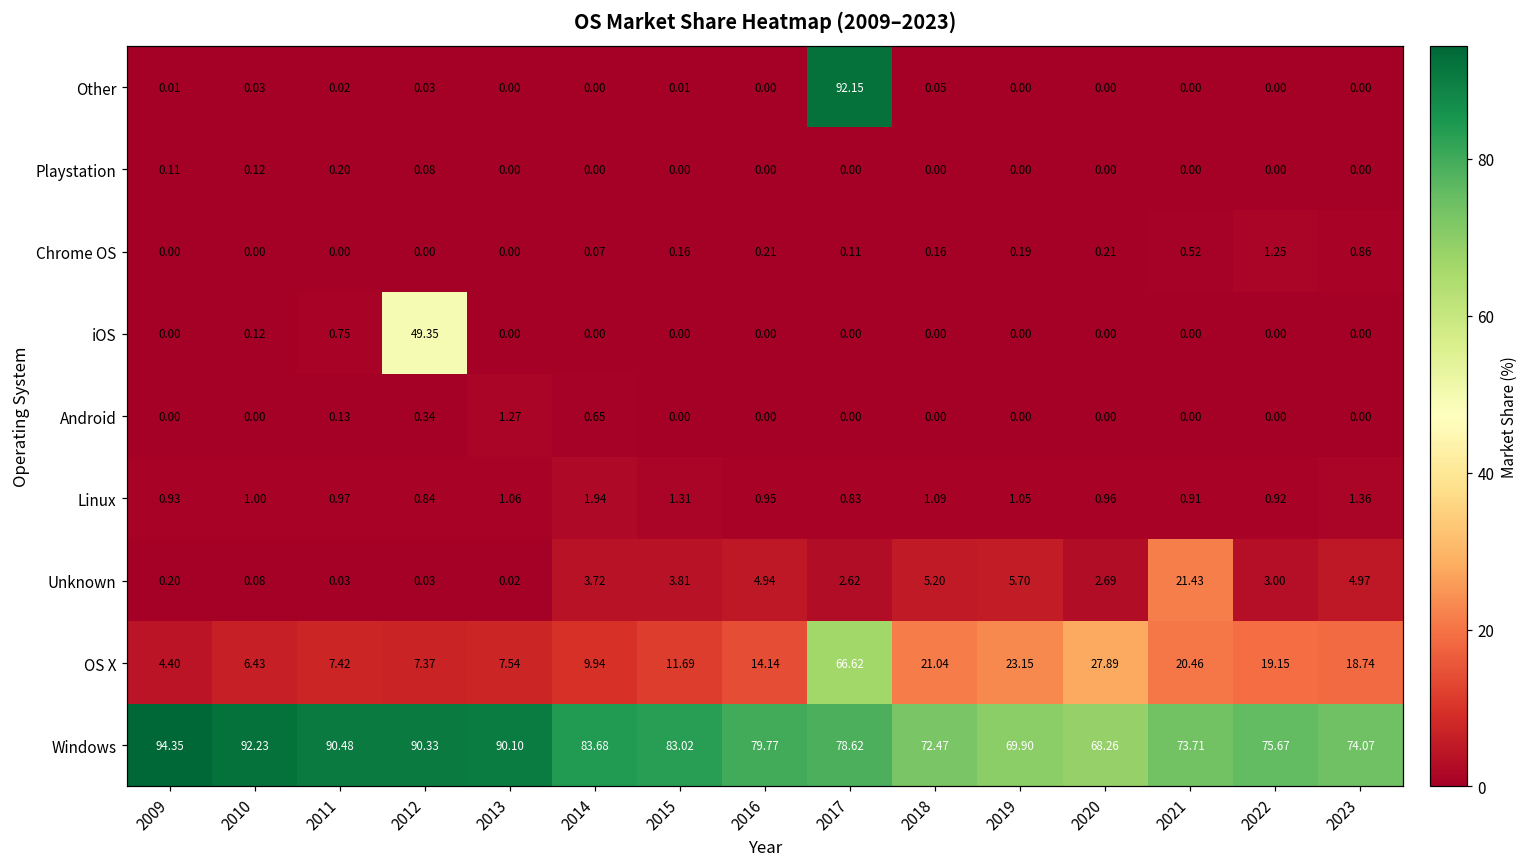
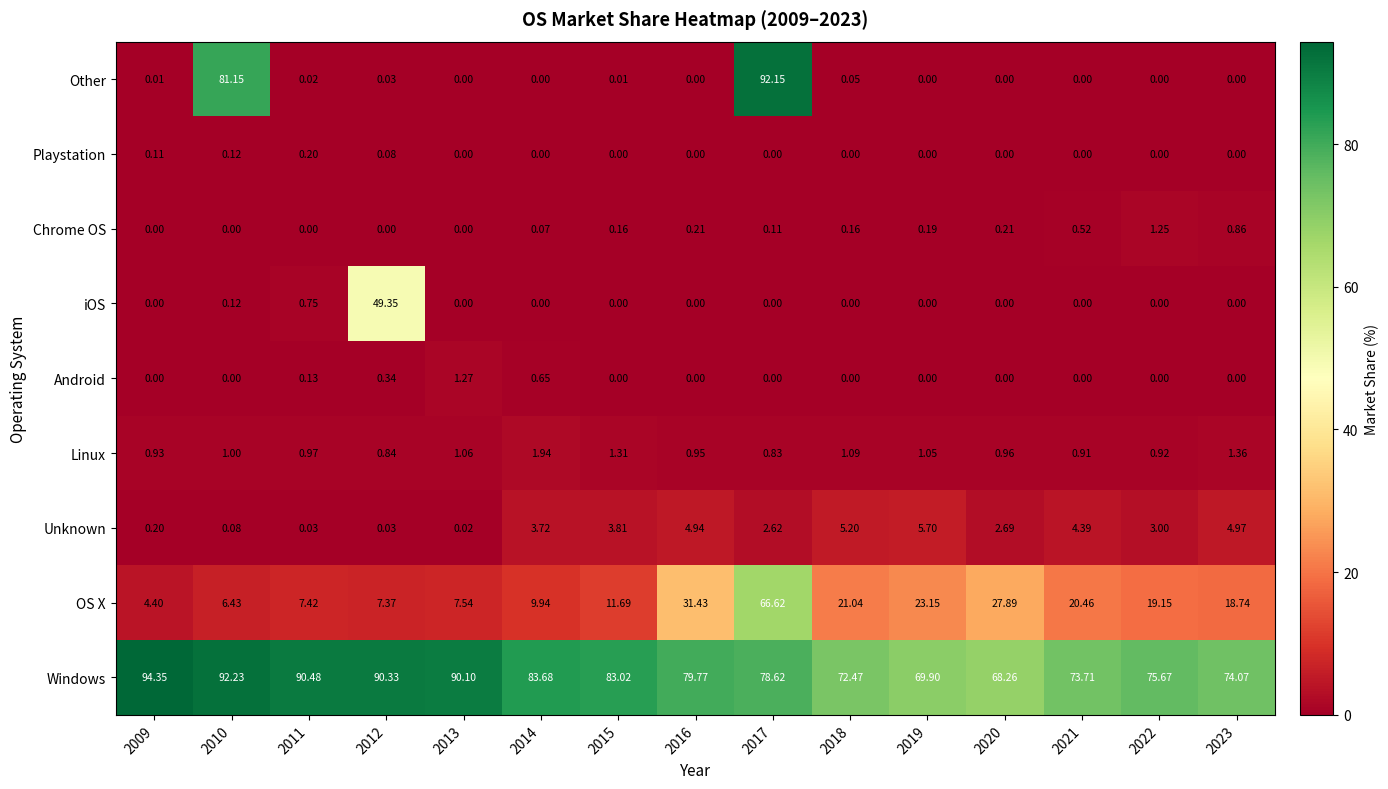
Other, 2010: 0.03 -> 81.15
Unknown, 2021: 21.43 -> 4.39
OS X, 2016: 14.14 -> 31.43
